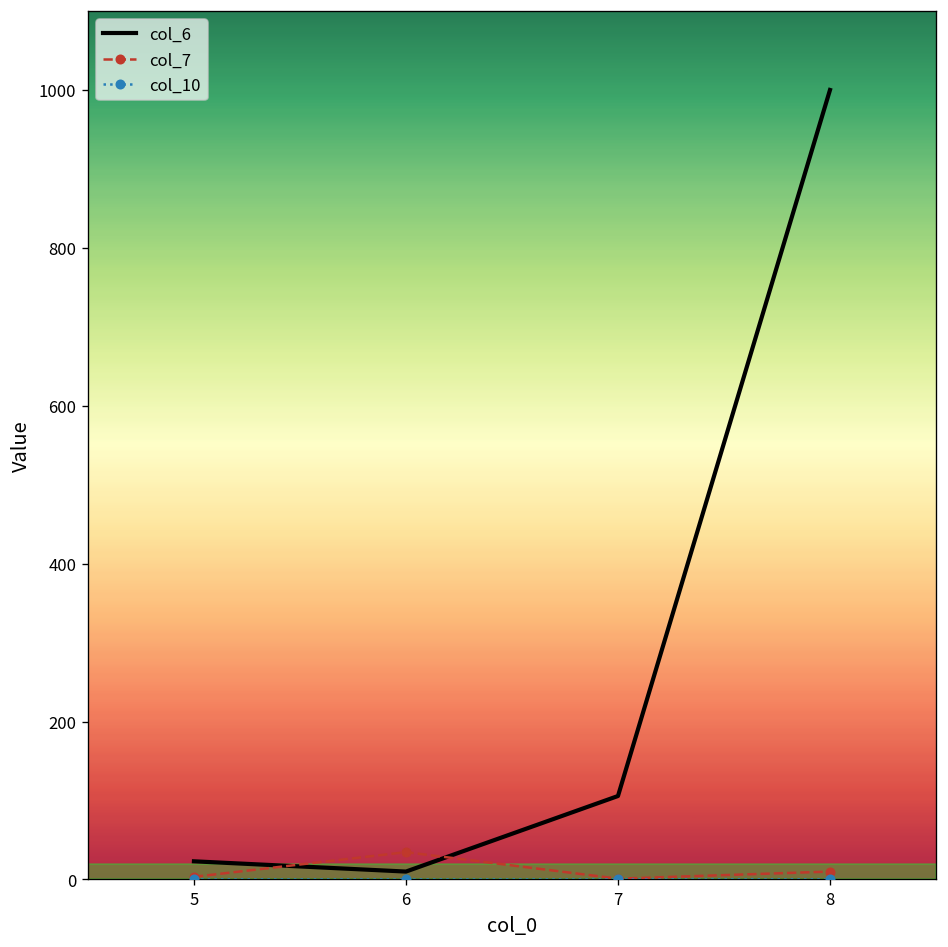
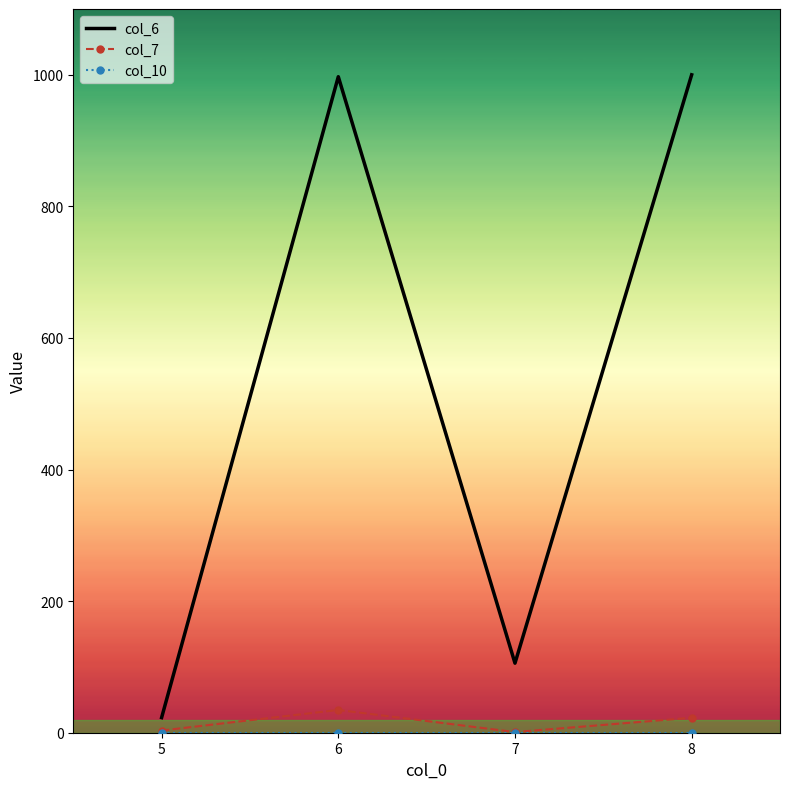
col_6, 6: 10 -> 1000
col_7, 8: 10 -> 20
